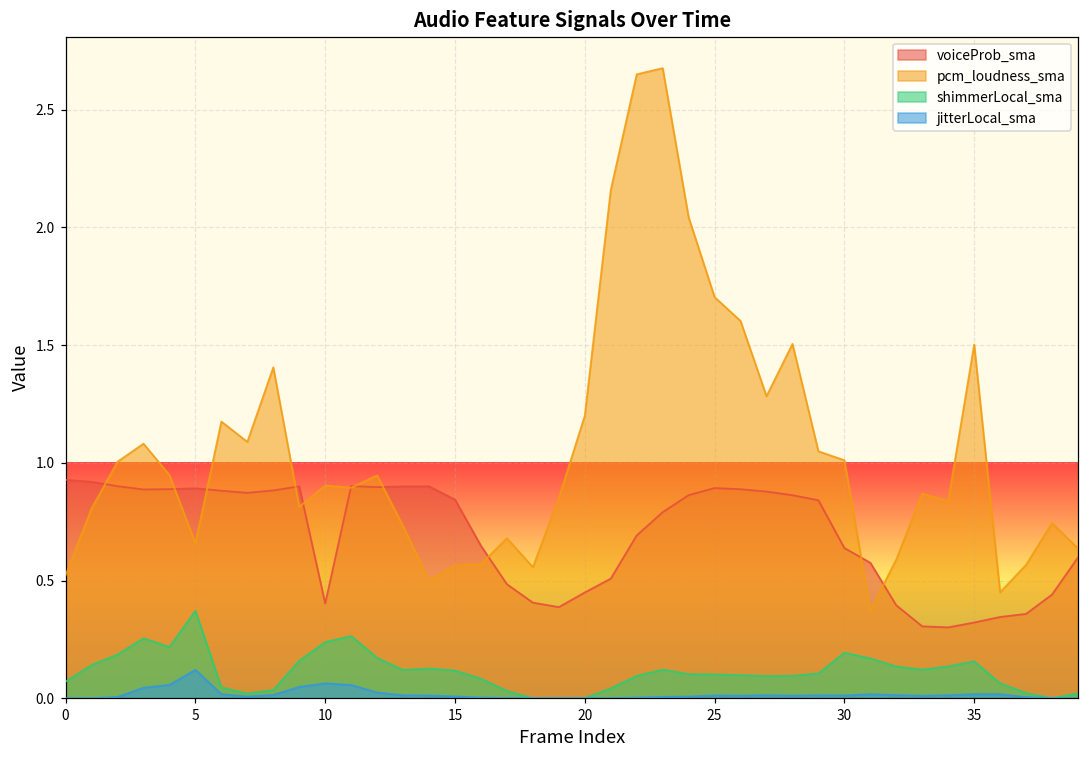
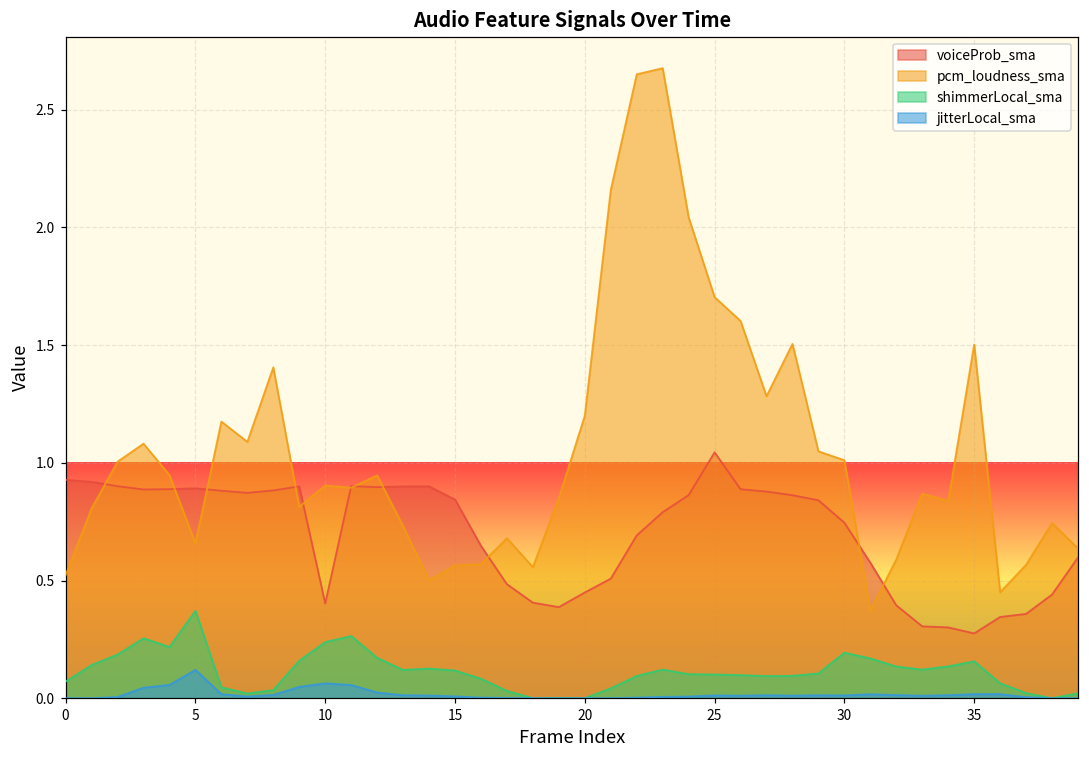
voiceProb_sma, 25: 0.89 -> 1.04
voiceProb_sma, 30: 0.64 -> 0.75
voiceProb_sma, 35: 0.32 -> 0.28
